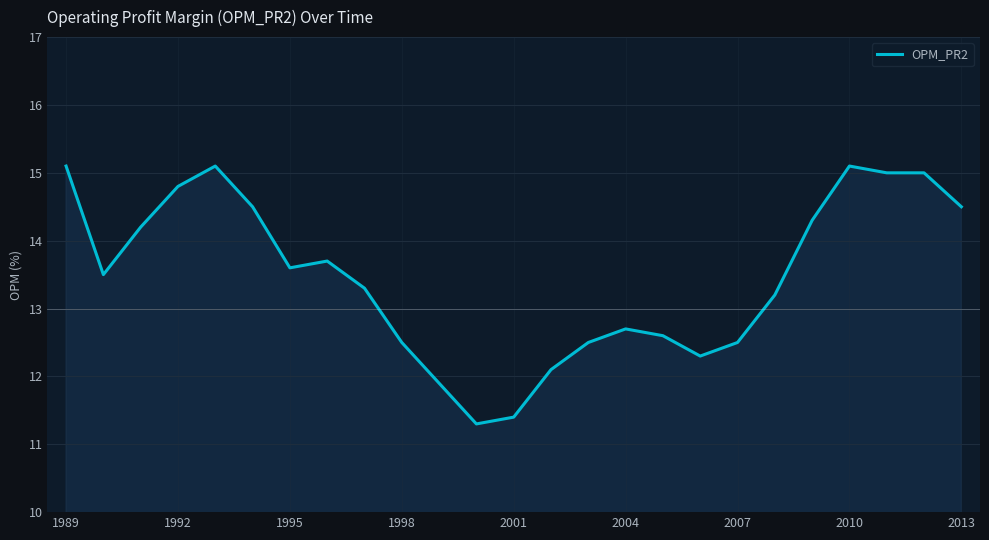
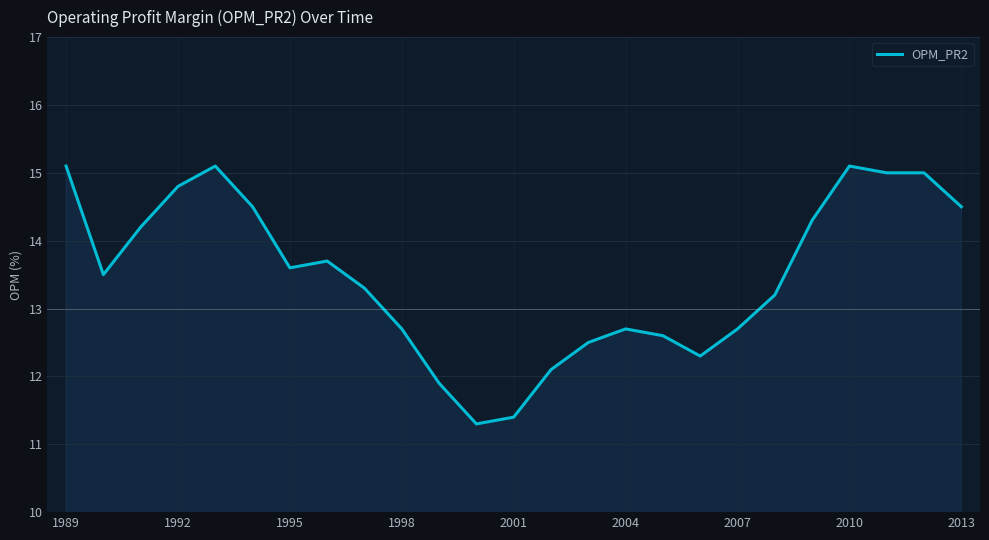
1998: 12.5 -> 12.7
2007: 12.5 -> 12.7
